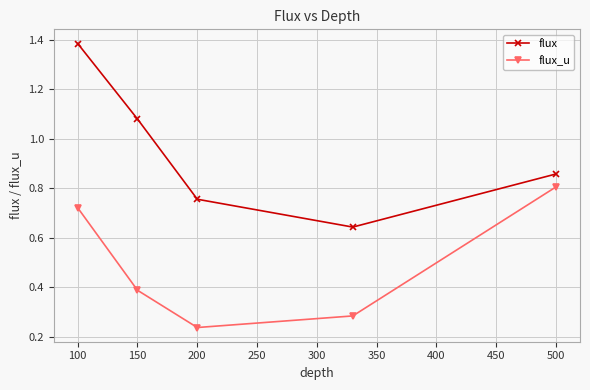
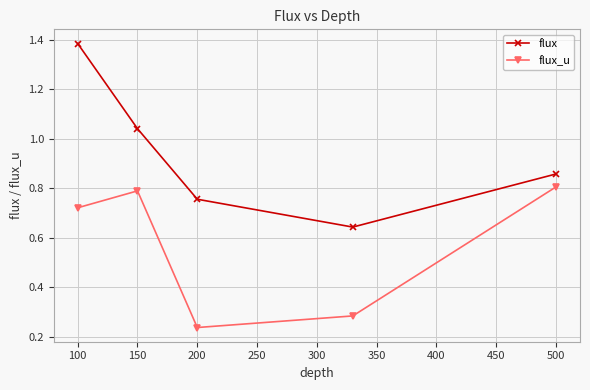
flux, 150: 1.08 -> 1.04
flux_u, 150: 0.39 -> 0.79
